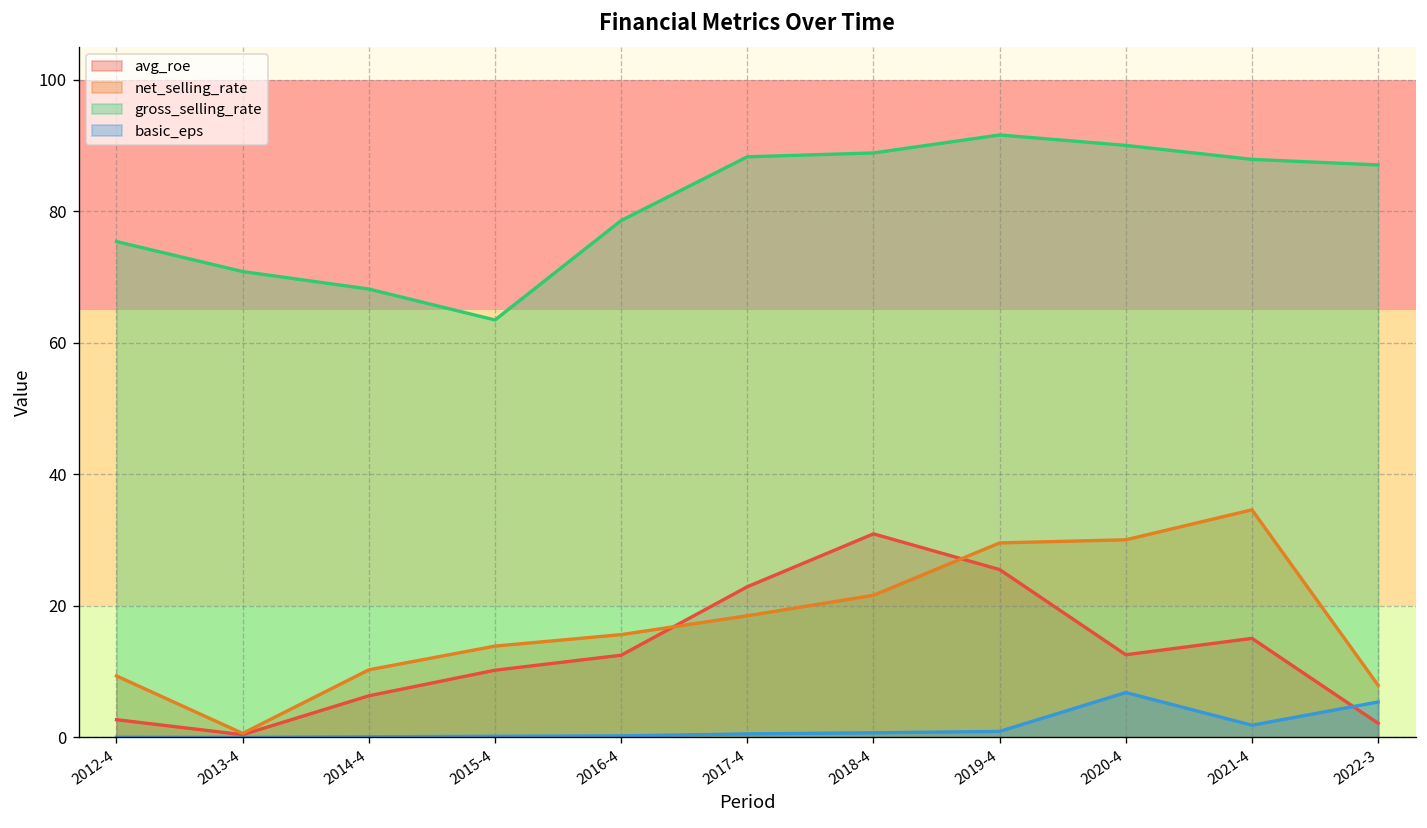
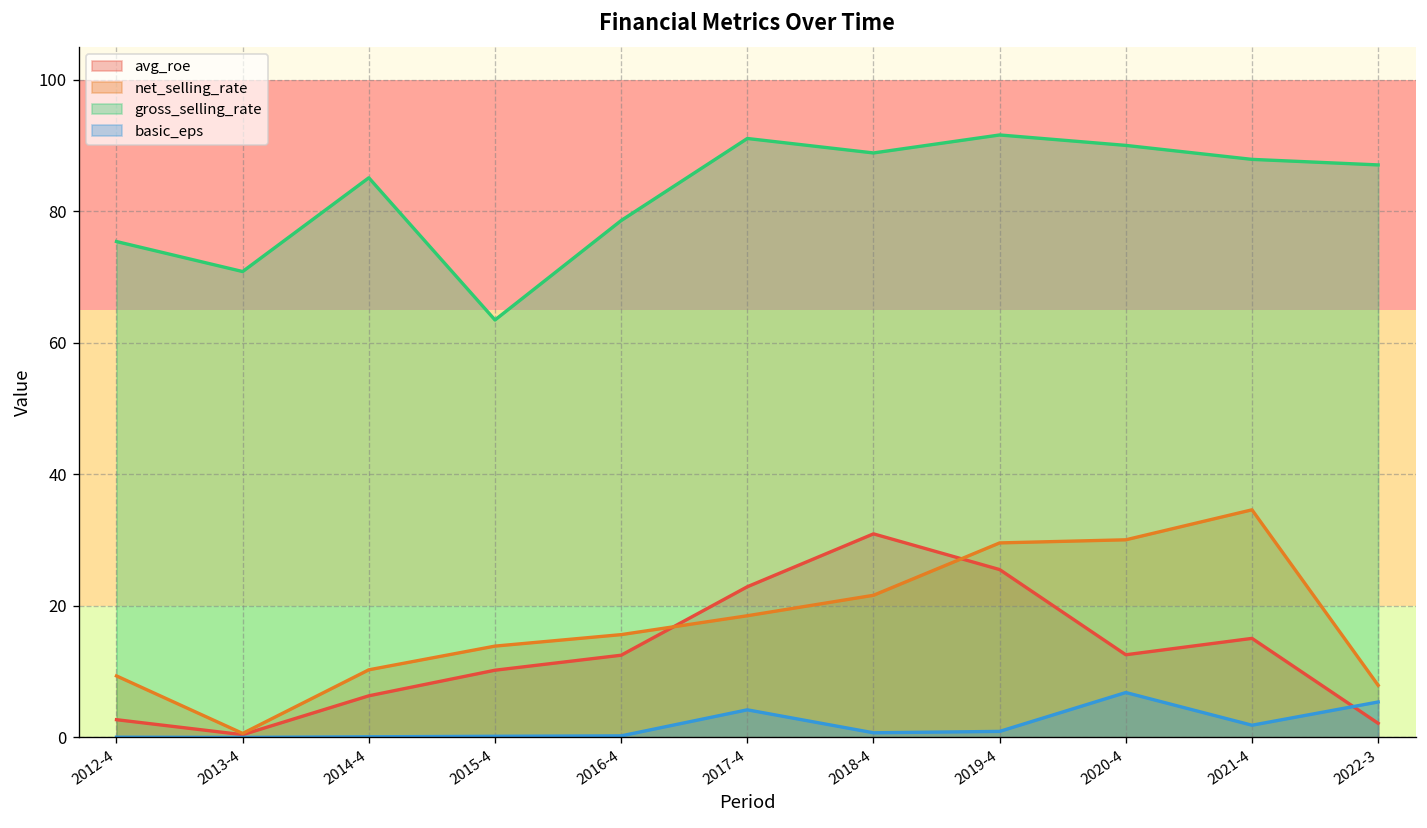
gross_selling_rate, 2014-4: 68 -> 85
gross_selling_rate, 2017-4: 88 -> 91
basic_eps, 2017-4: 1 -> 4
